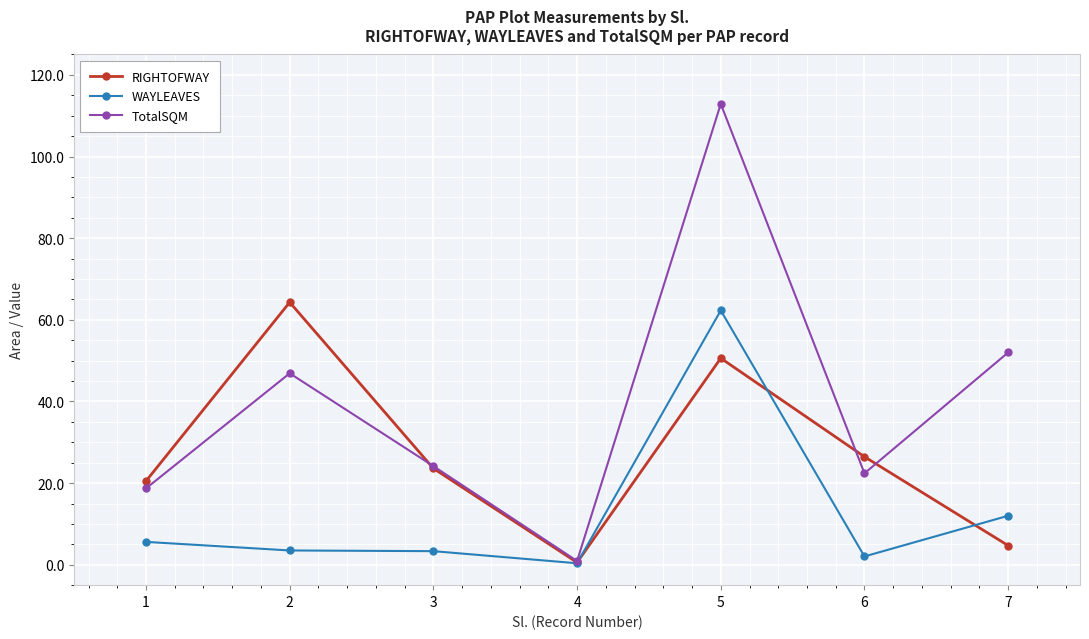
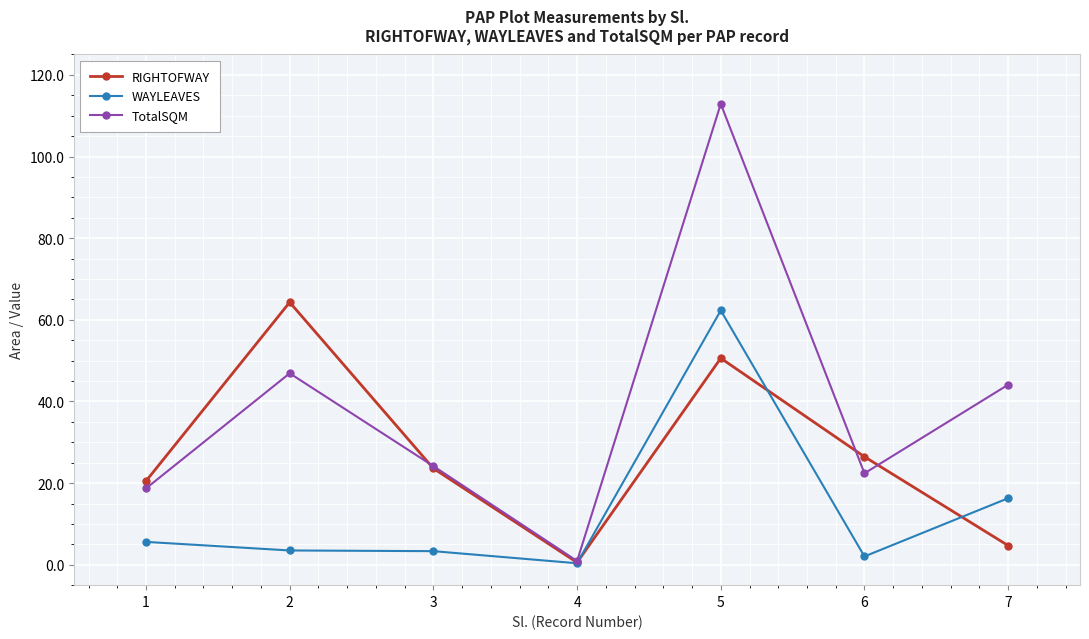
WAYLEAVES, 7: 12 -> 16
TotalSQM, 7: 52 -> 44
